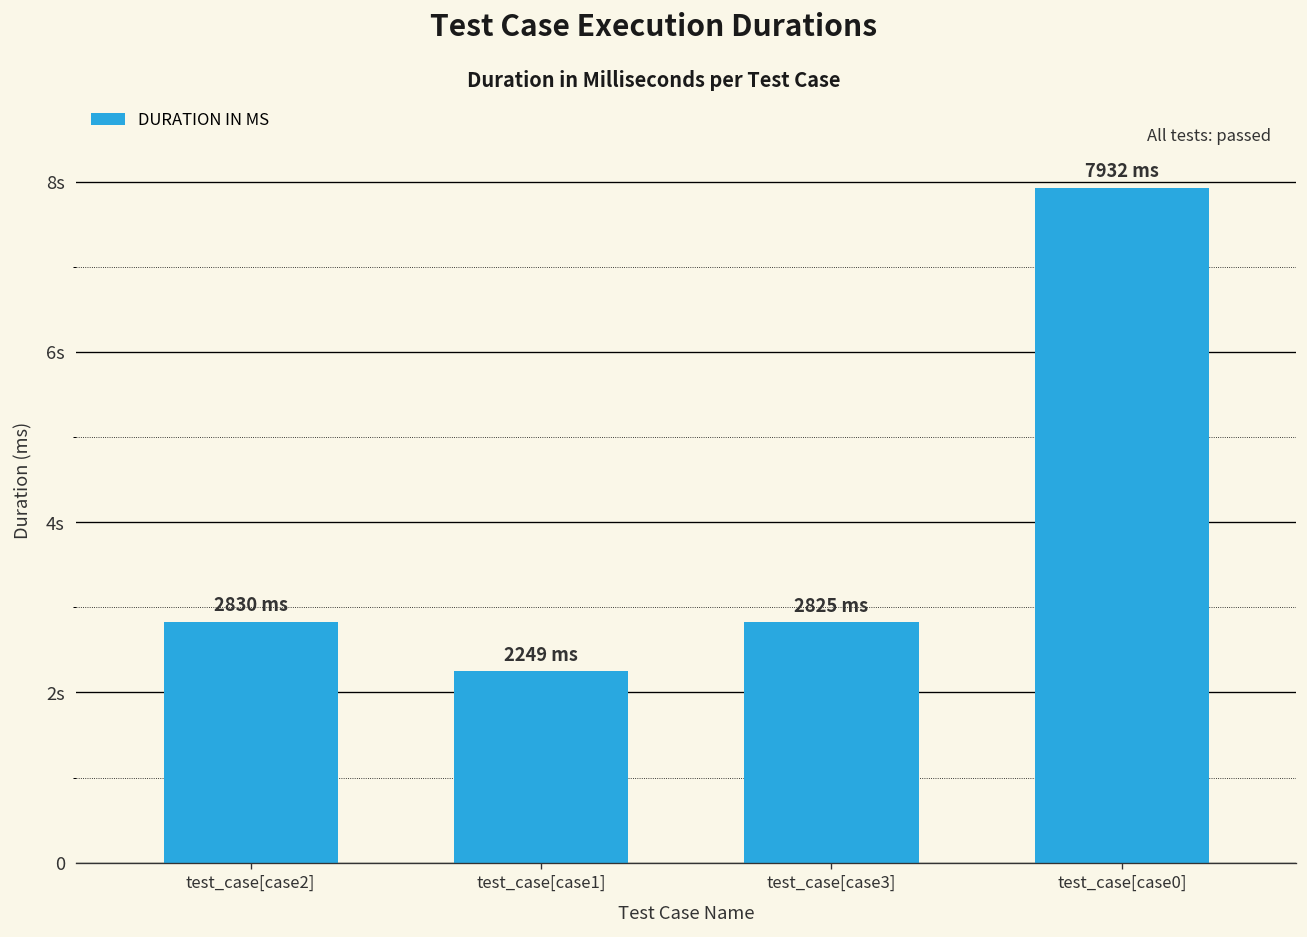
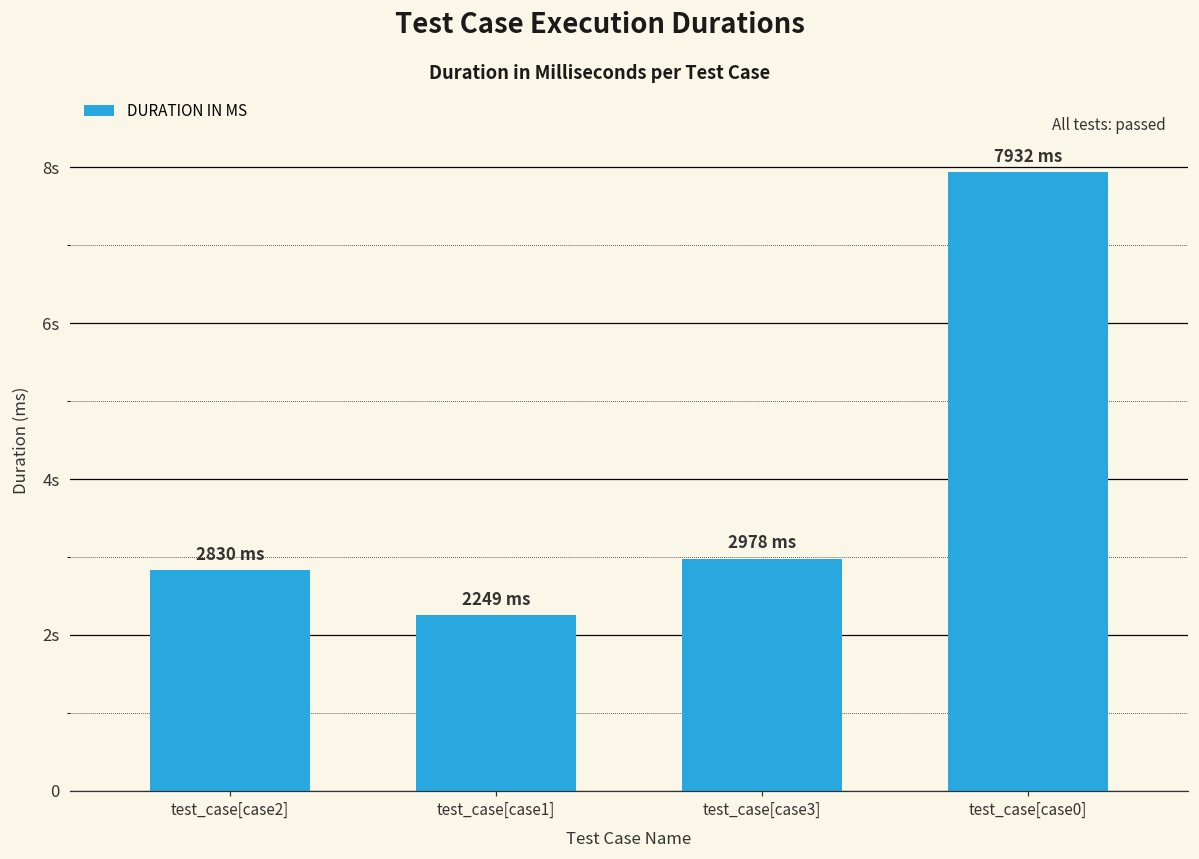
test_case[case3]: 2825 -> 2978
